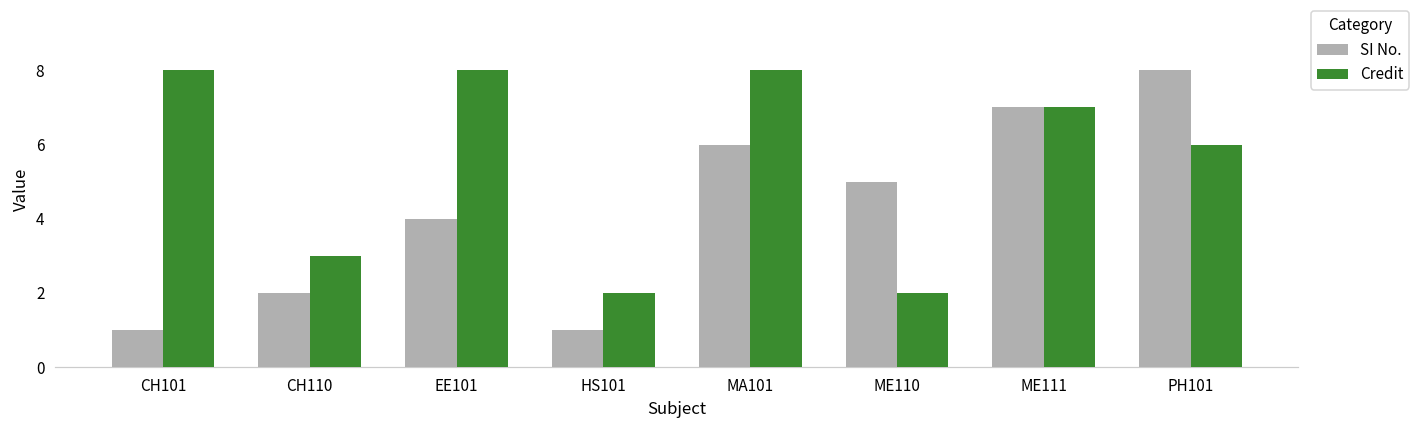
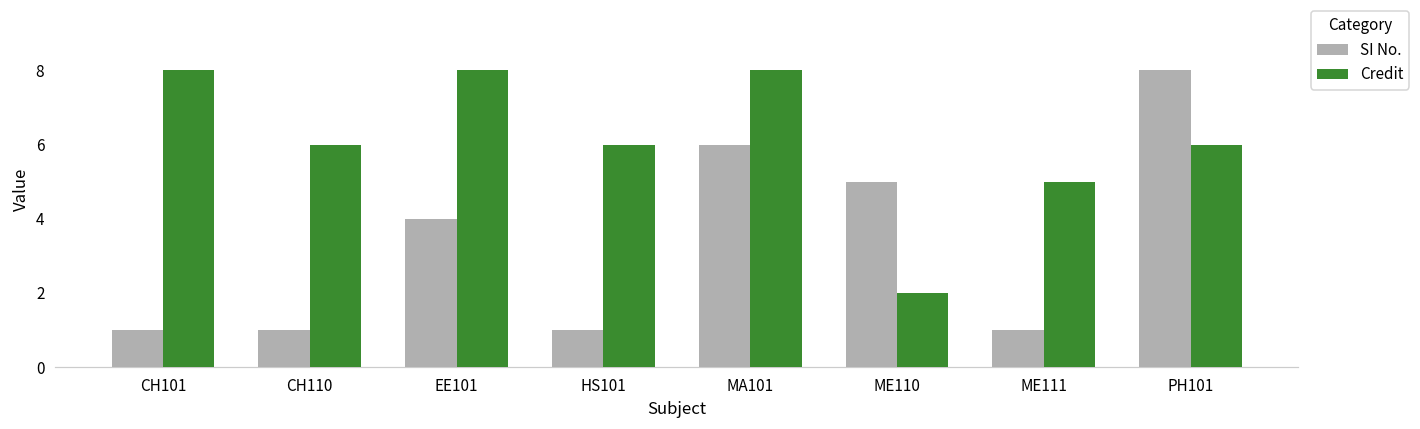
SI No., CH110: 2 -> 1
Credit, CH110: 3 -> 6
Credit, HS101: 2 -> 6
SI No., ME111: 7 -> 1
Credit, ME111: 7 -> 5
